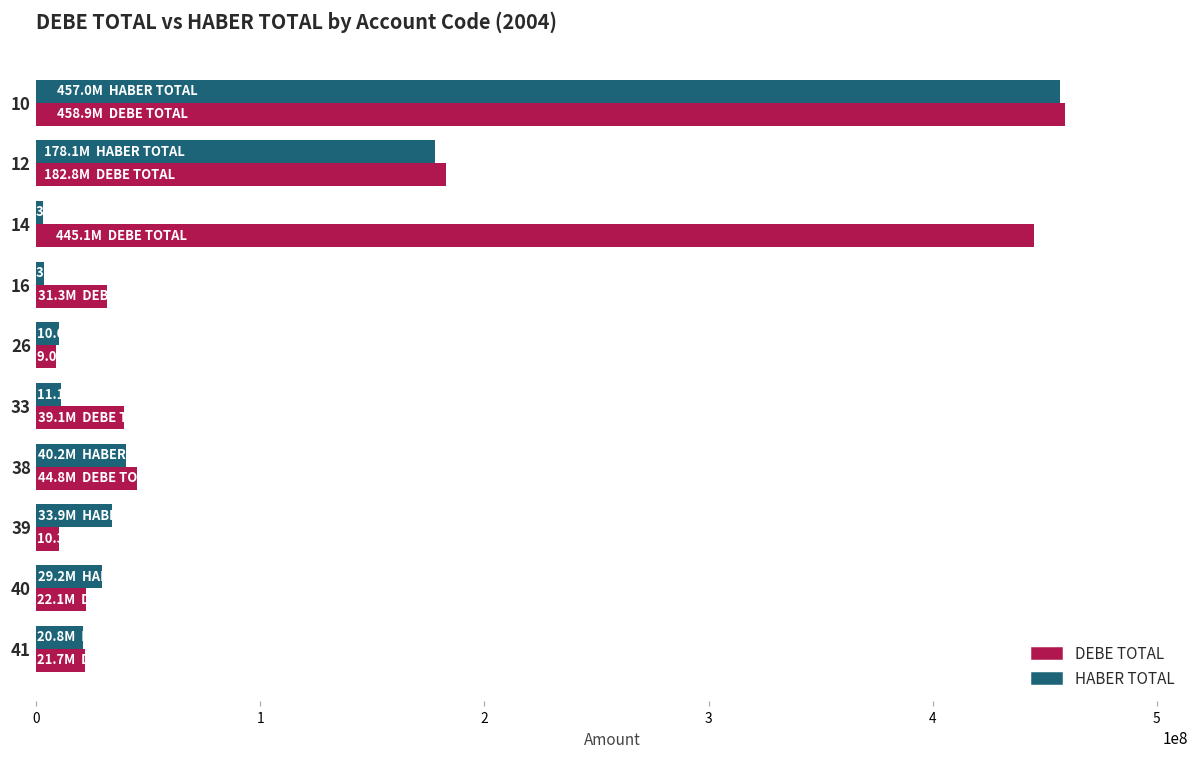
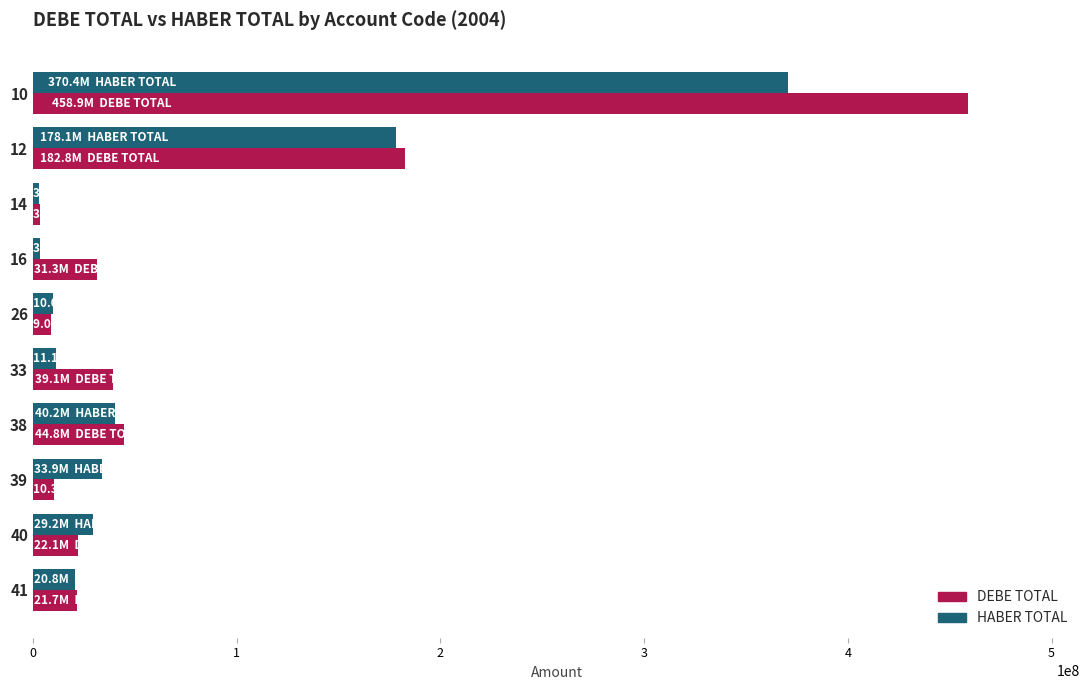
HABER TOTAL, 10: 457.0M -> 370.4M
DEBE TOTAL, 14: 445000000 -> 3000000
